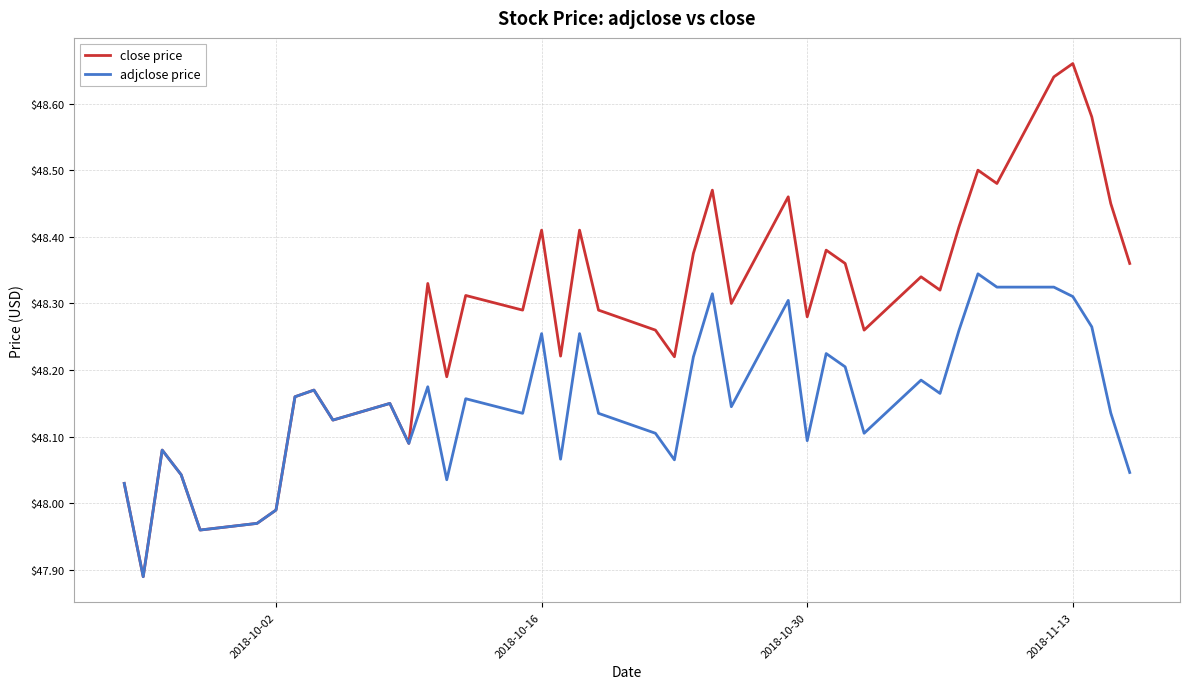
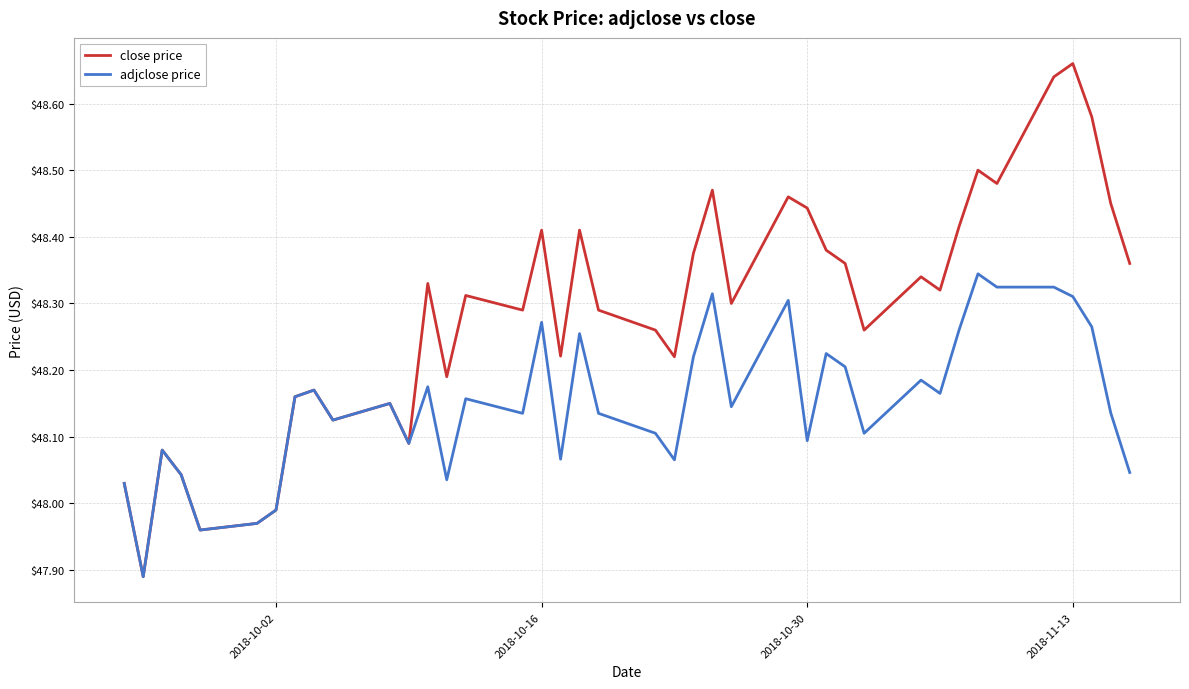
adjclose price, 2018-10-16: $48.25 -> $48.27
close price, 2018-10-30: $48.28 -> $48.44
